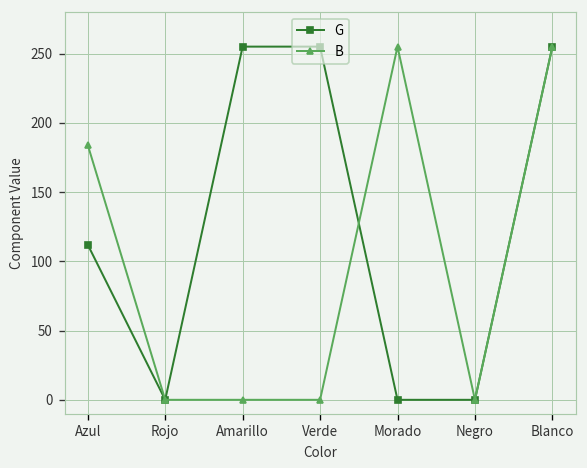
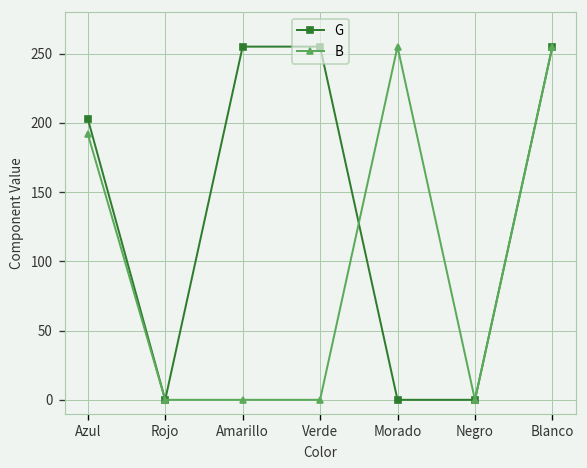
G, Azul: 112 -> 203
B, Azul: 184 -> 192
